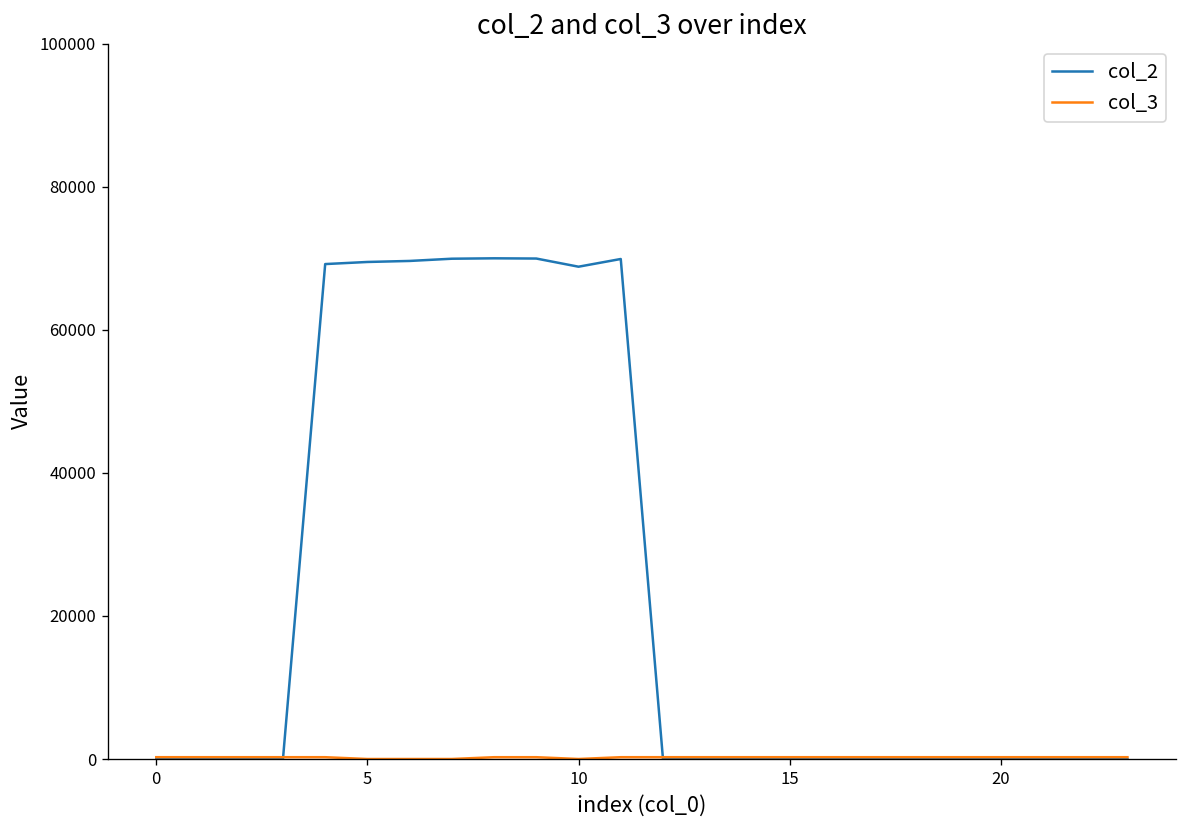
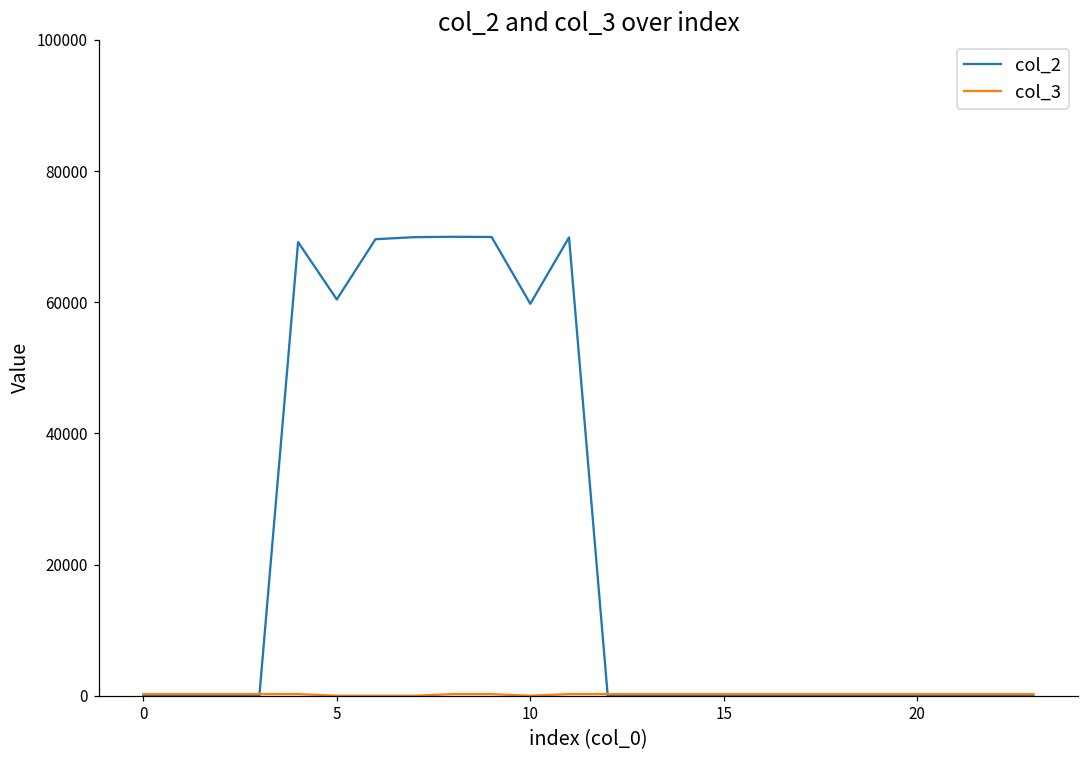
col_2, 5: 69000 -> 60000
col_2, 10: 69000 -> 60000
